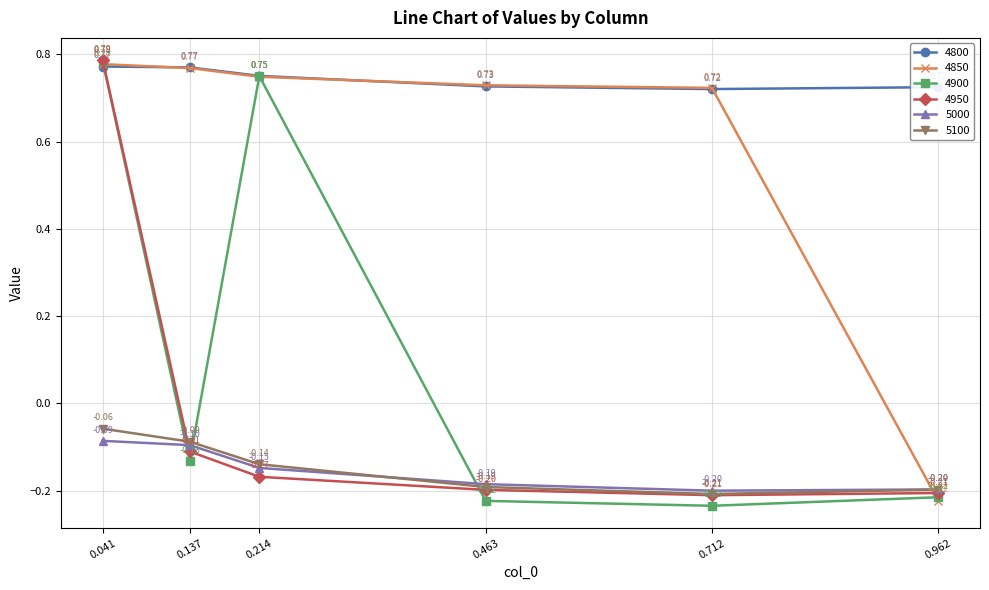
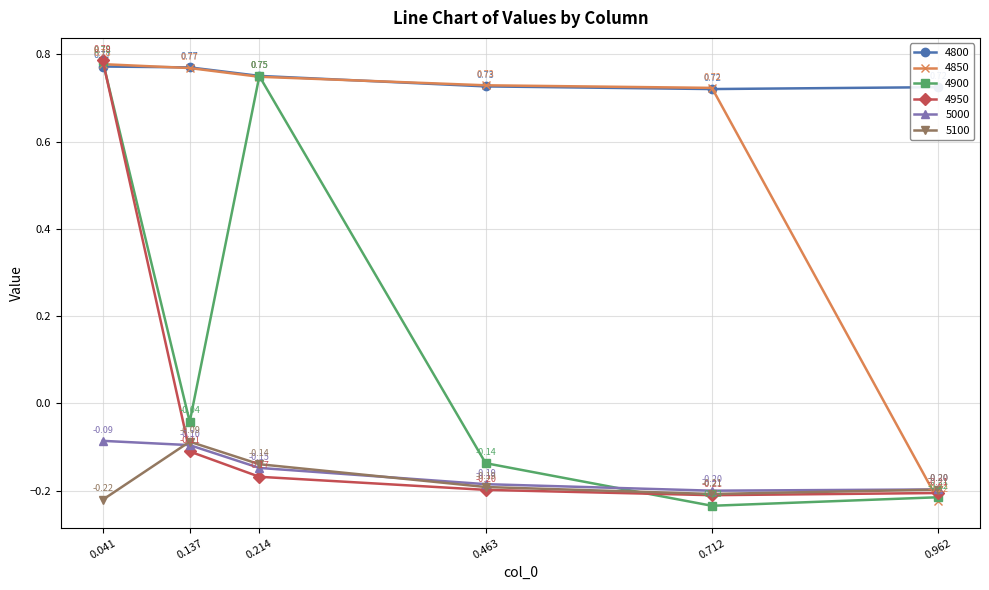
5100, 0.041: -0.06 -> -0.22
4900, 0.137: -0.13 -> -0.04
4900, 0.463: -0.22 -> -0.14
